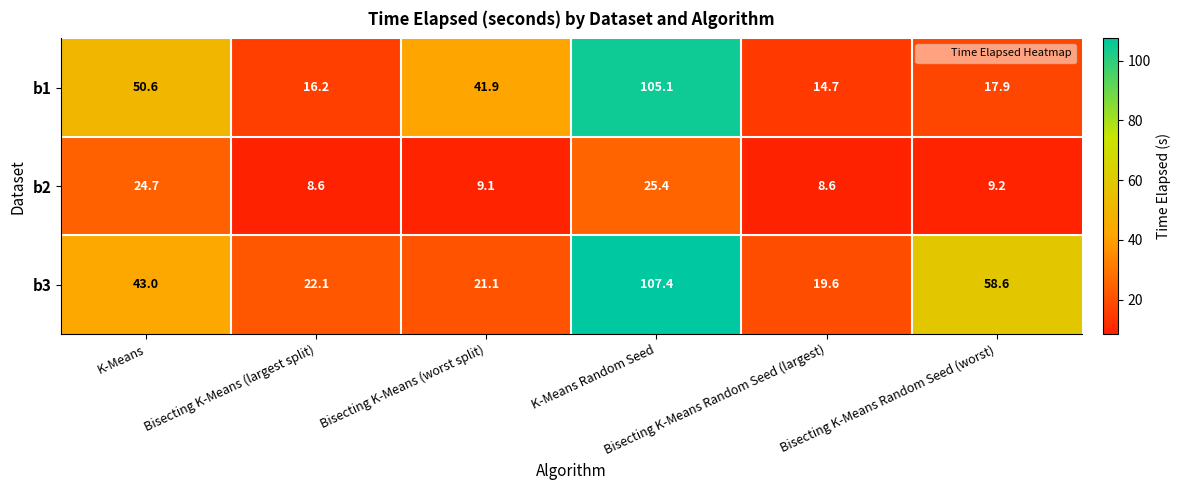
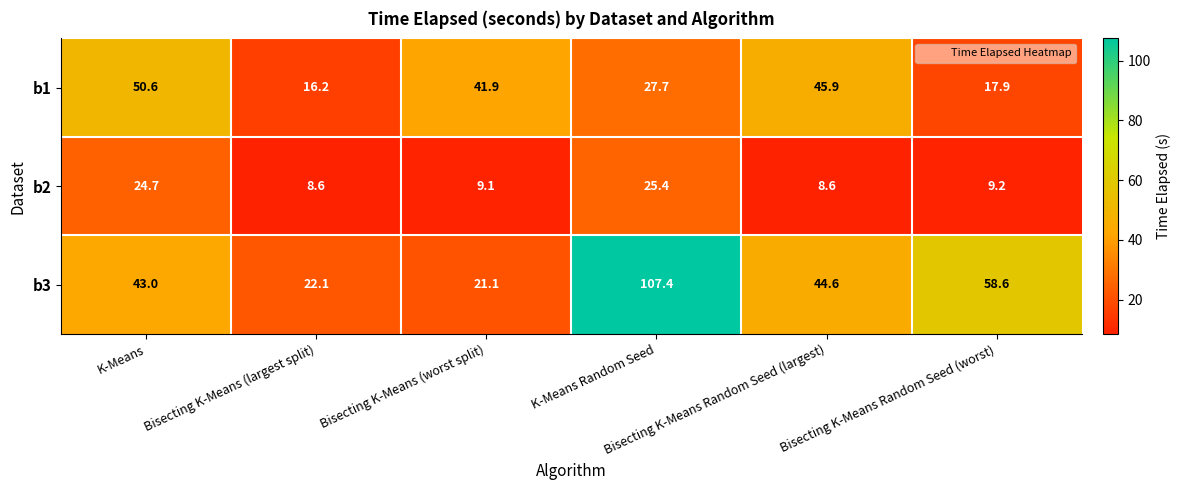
b1, K-Means Random Seed: 105.1 -> 27.7
b1, Bisecting K-Means Random Seed (largest): 14.7 -> 45.9
b3, Bisecting K-Means Random Seed (largest): 19.6 -> 44.6
